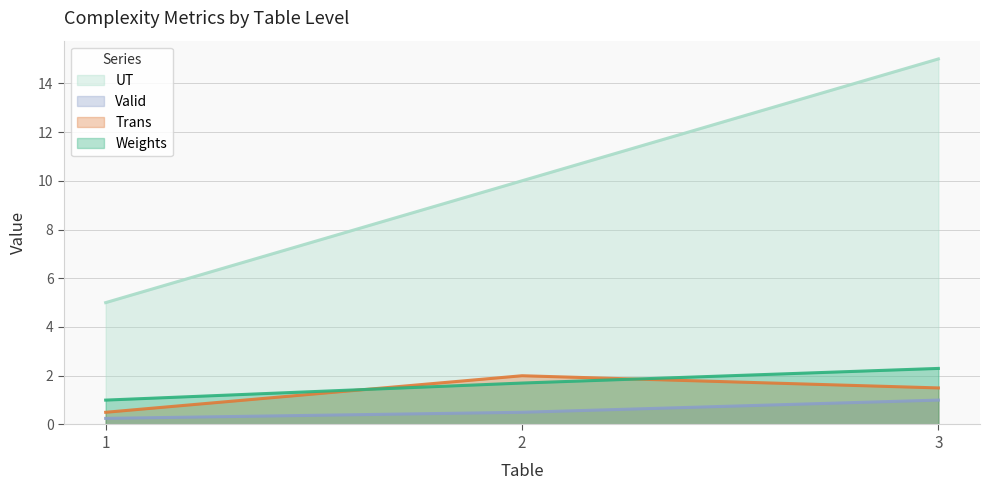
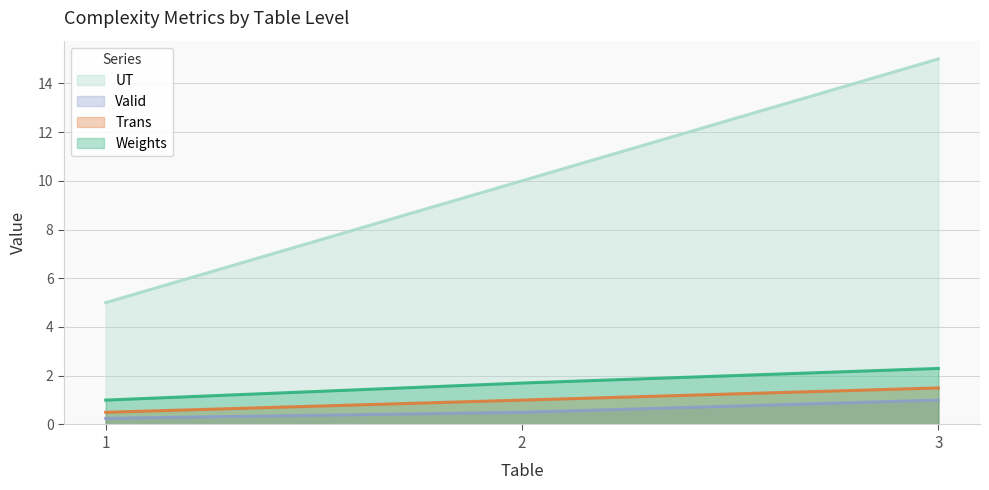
Trans, 2: 2 -> 1
